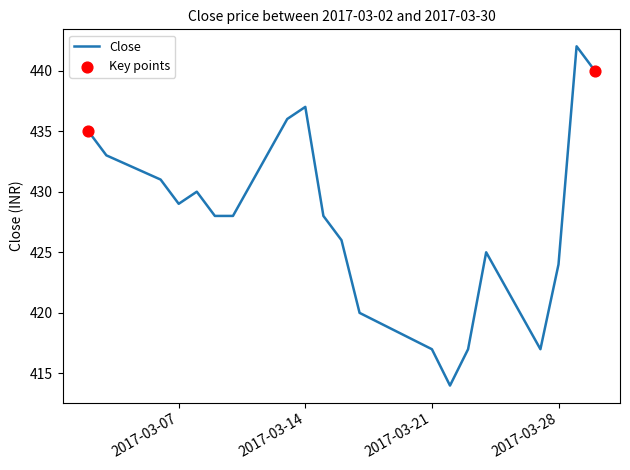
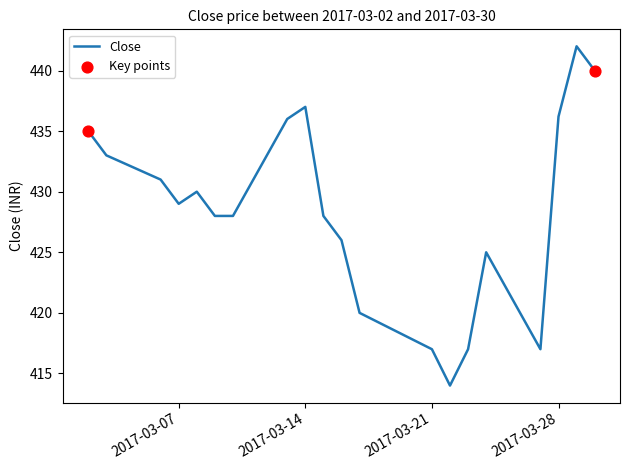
Close, 2017-03-28: 424.0 -> 436.2
